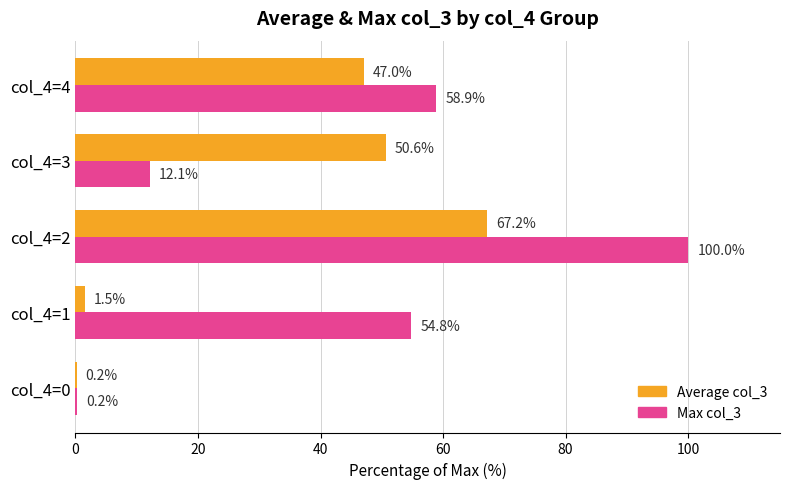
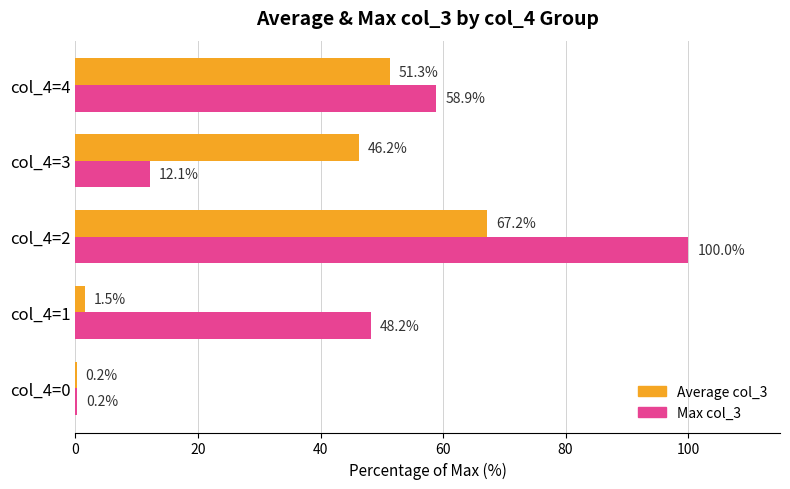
Average col_3, col_4=4: 47.0% -> 51.3%
Average col_3, col_4=3: 50.6% -> 46.2%
Max col_3, col_4=1: 54.8% -> 48.2%
